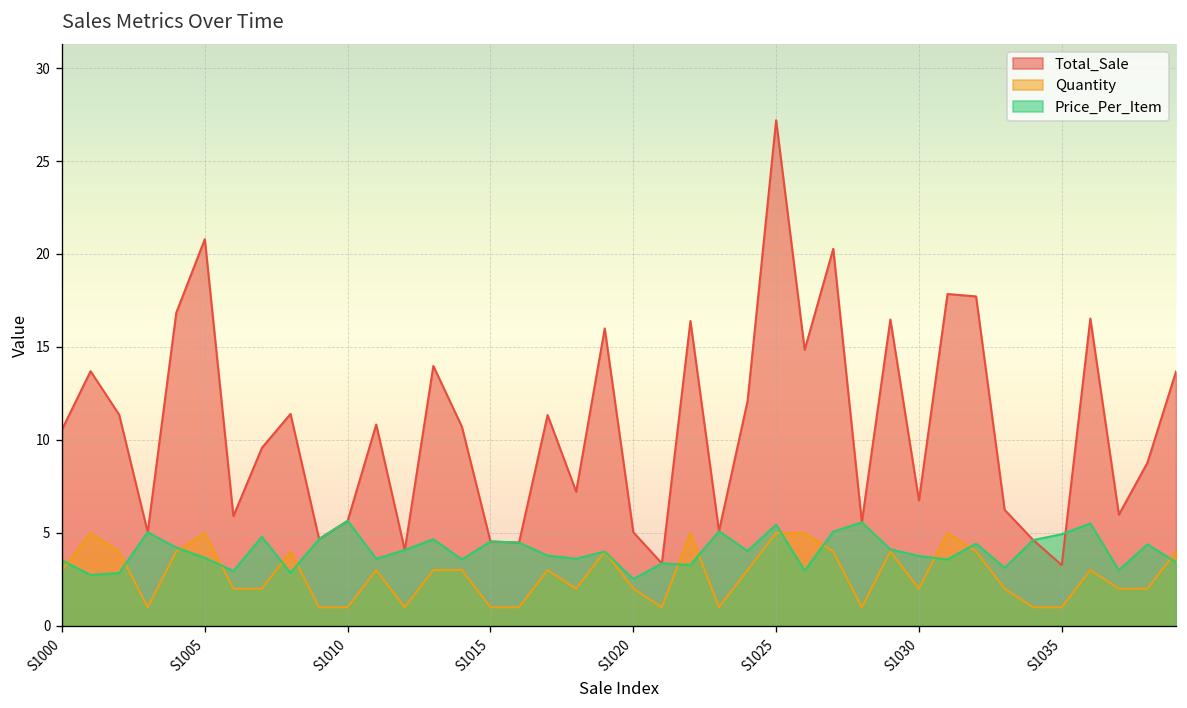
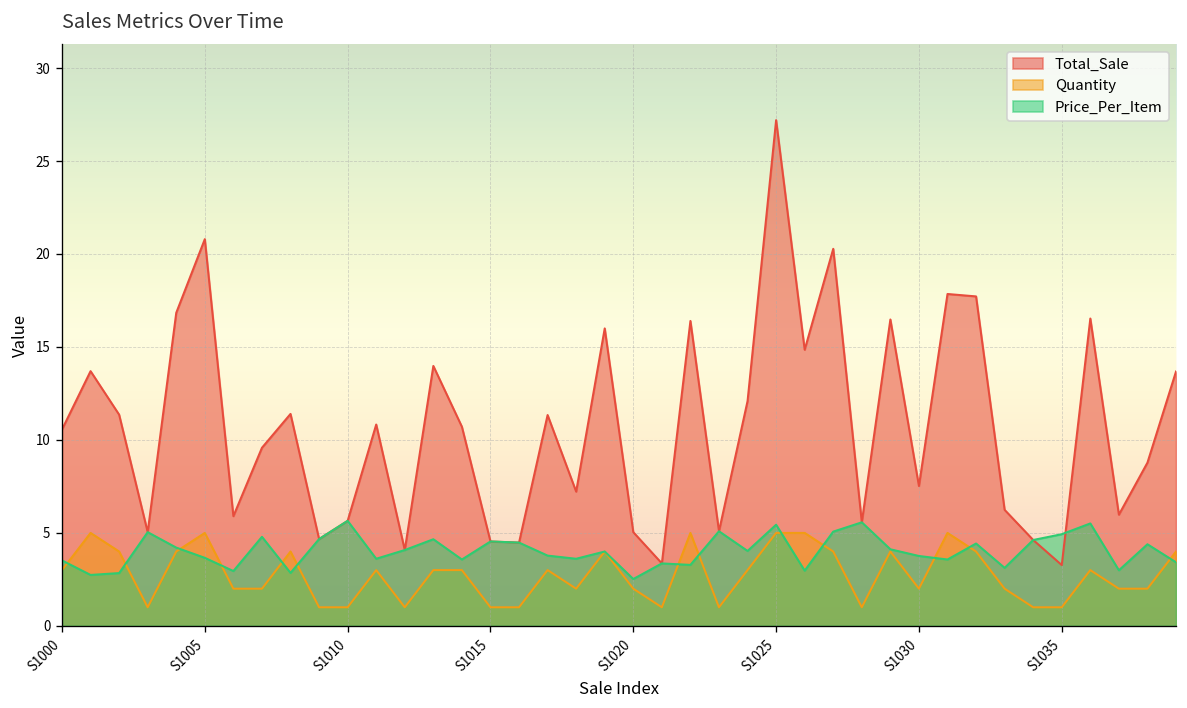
Total_Sale, S1030: 6.7 -> 7.5
